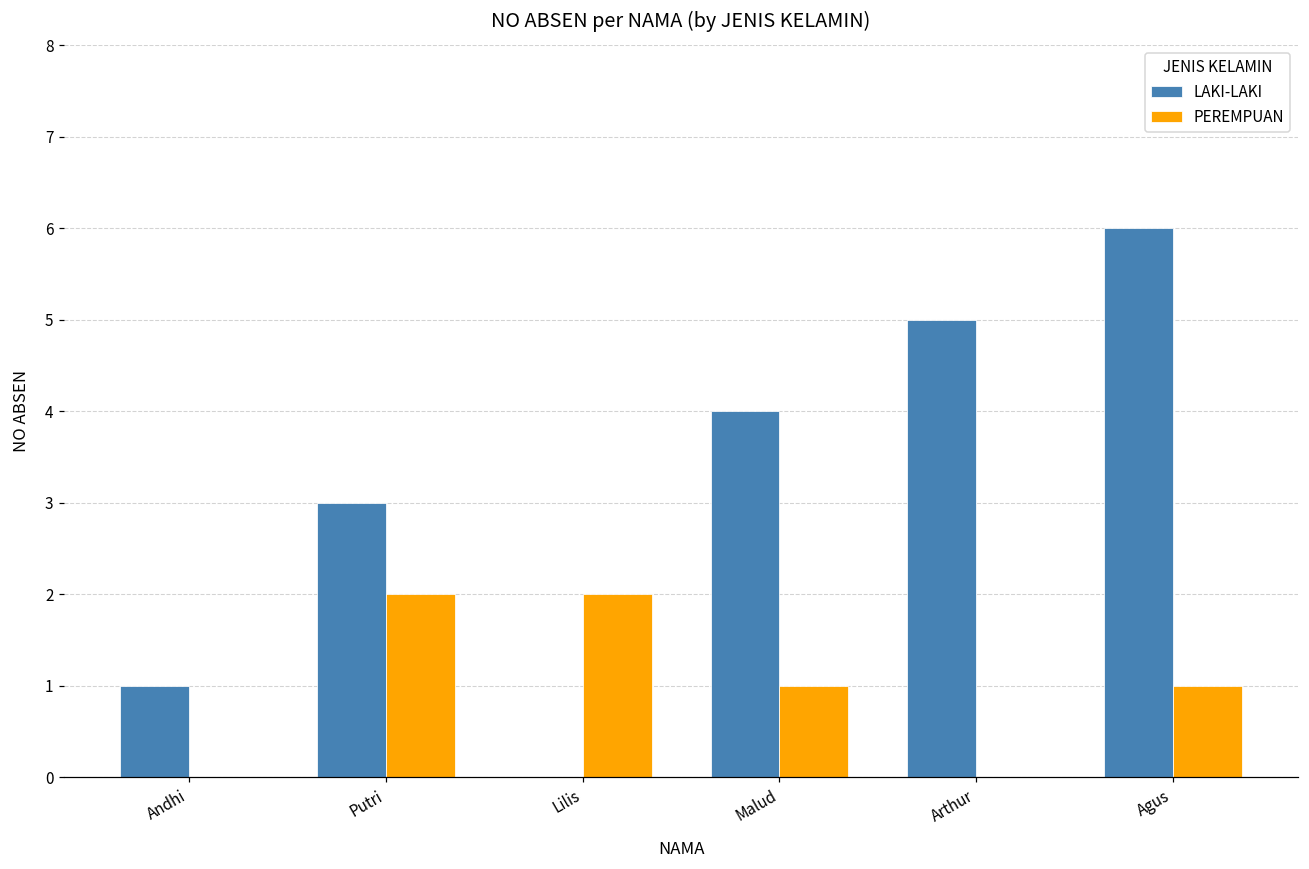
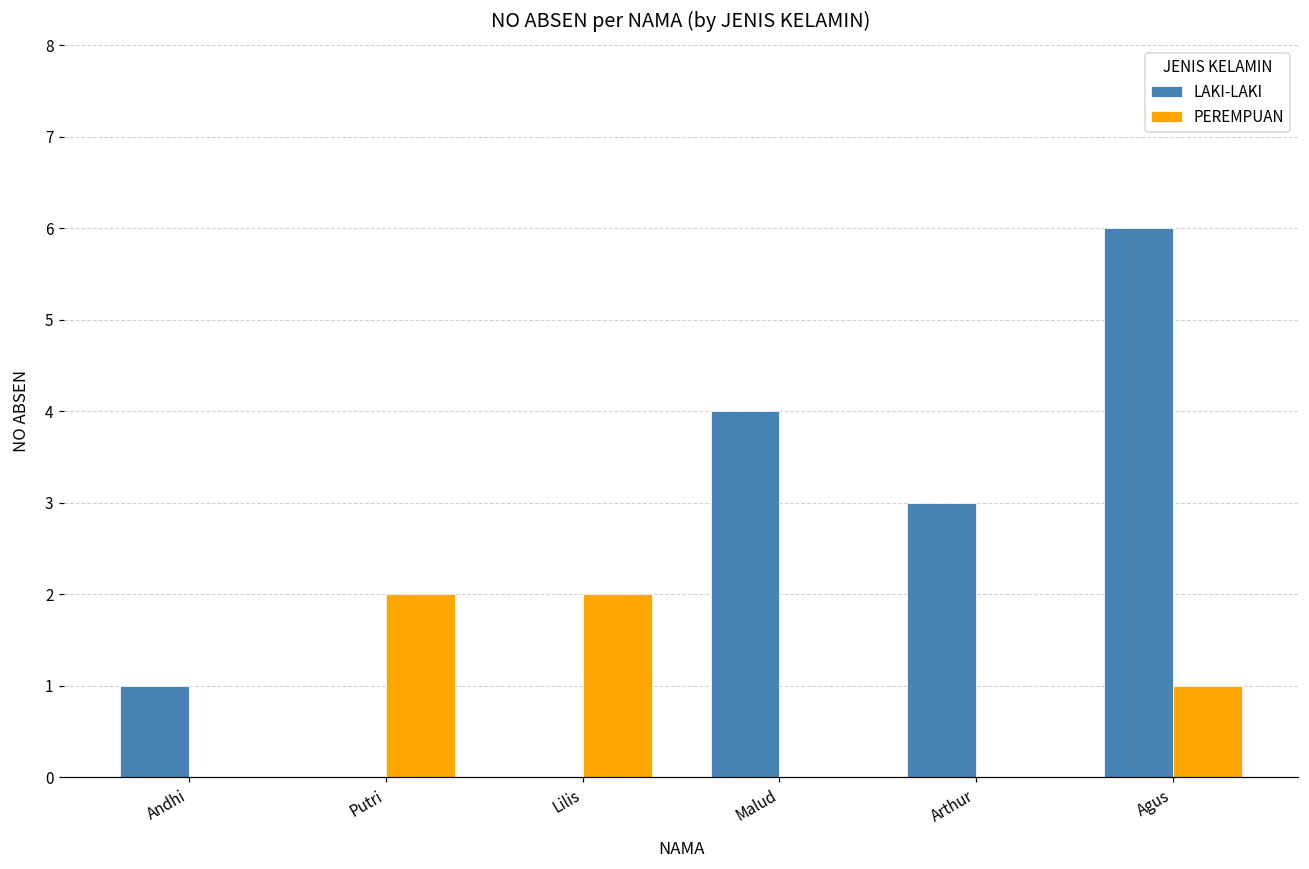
LAKI-LAKI, Putri: 3 -> 0
PEREMPUAN, Malud: 1 -> 0
LAKI-LAKI, Arthur: 5 -> 3
